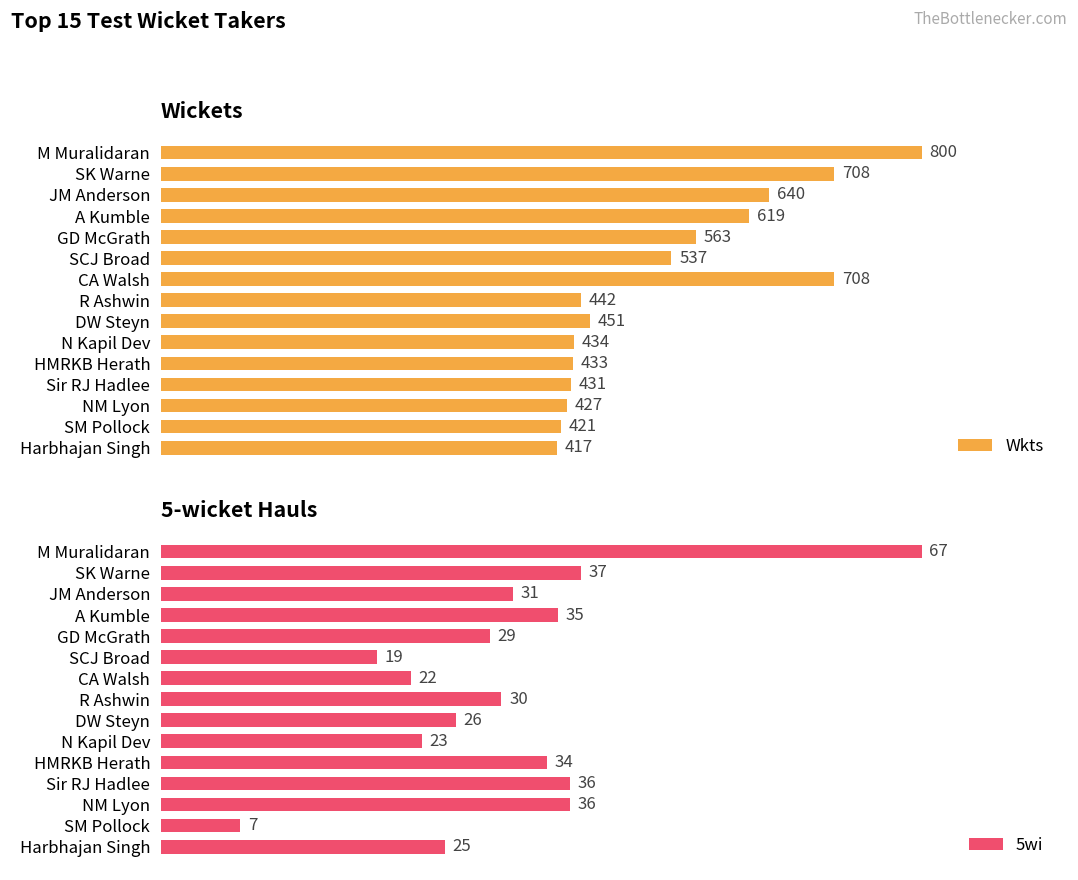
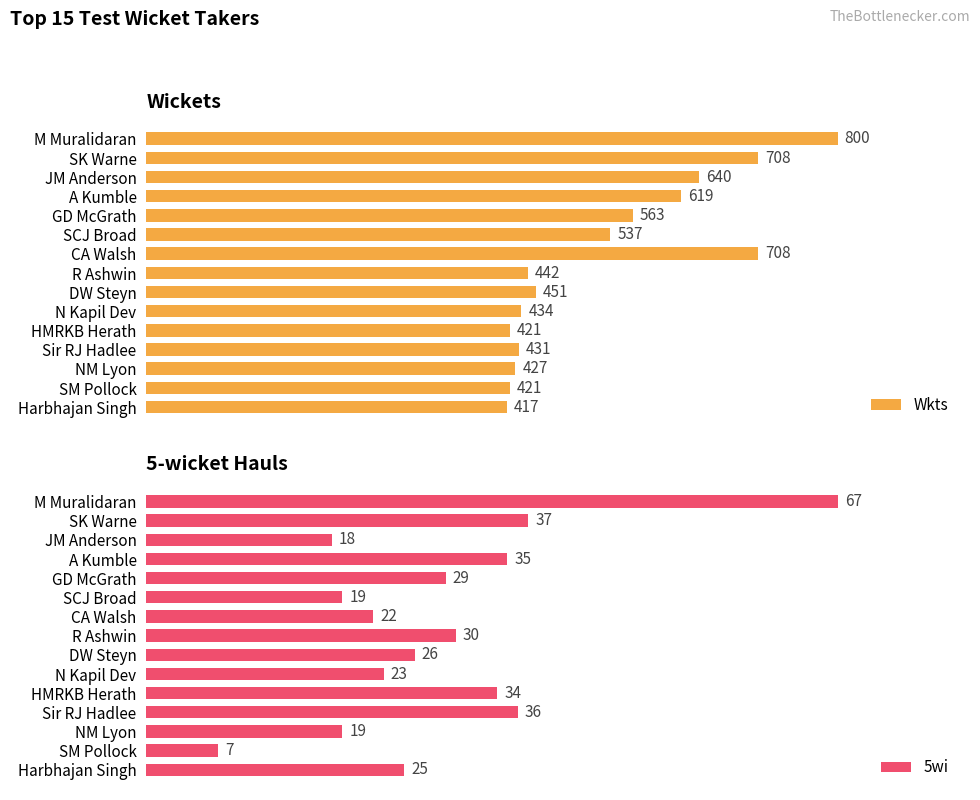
Wickets, HMRKB Herath: 433 -> 421
5-wicket Hauls, JM Anderson: 31 -> 18
5-wicket Hauls, NM Lyon: 36 -> 19
